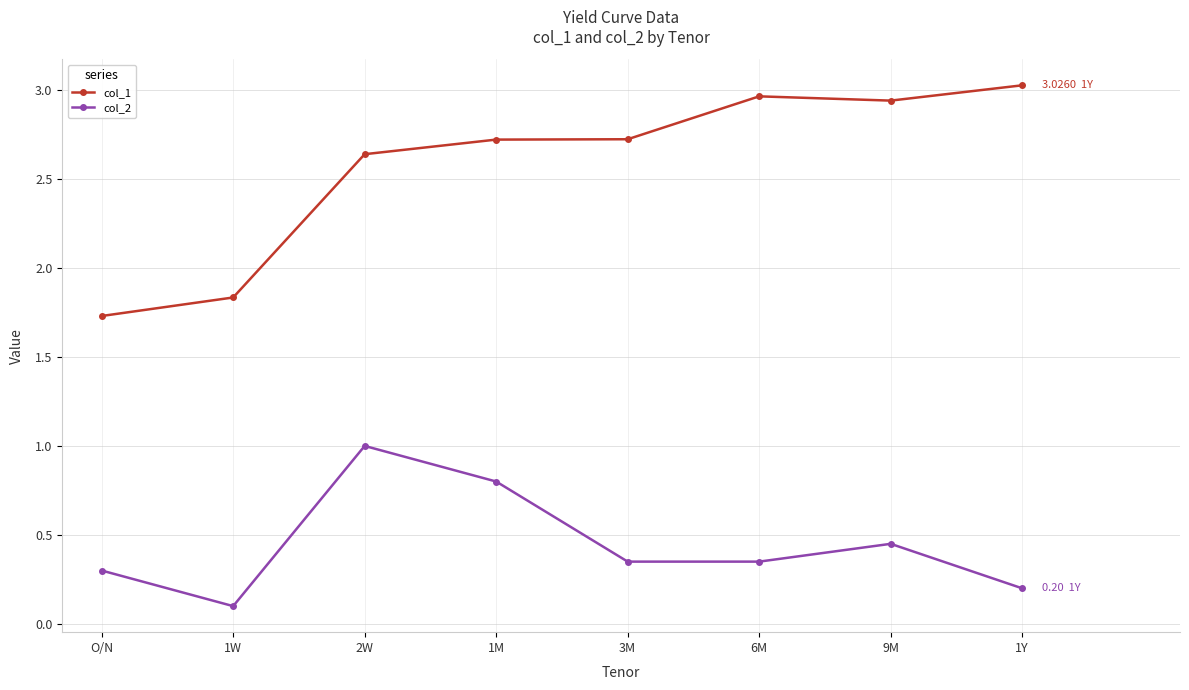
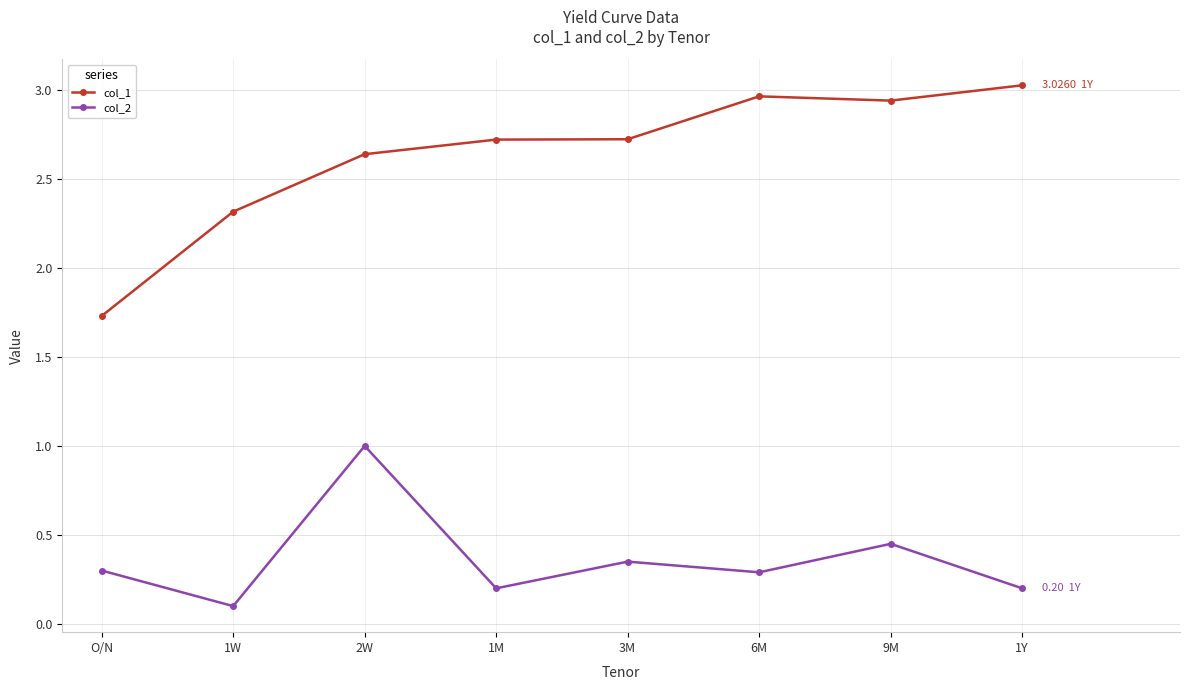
col_1, 1W: 1.83 -> 2.32
col_2, 1M: 0.8 -> 0.2
col_2, 6M: 0.35 -> 0.29
